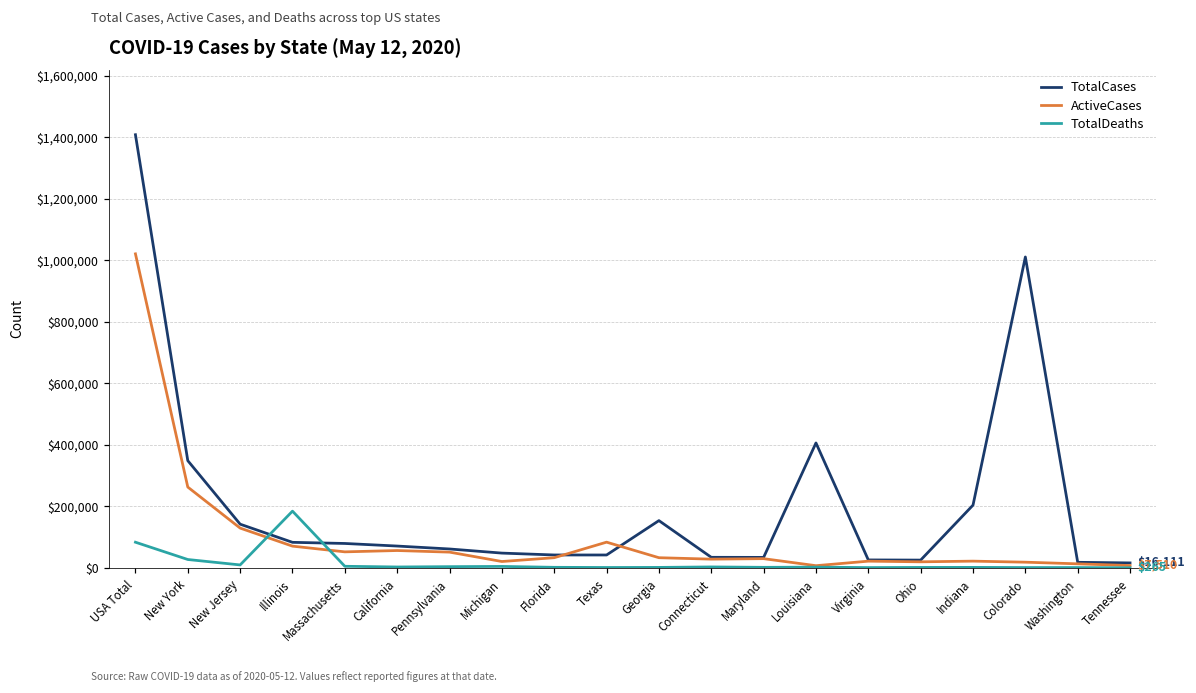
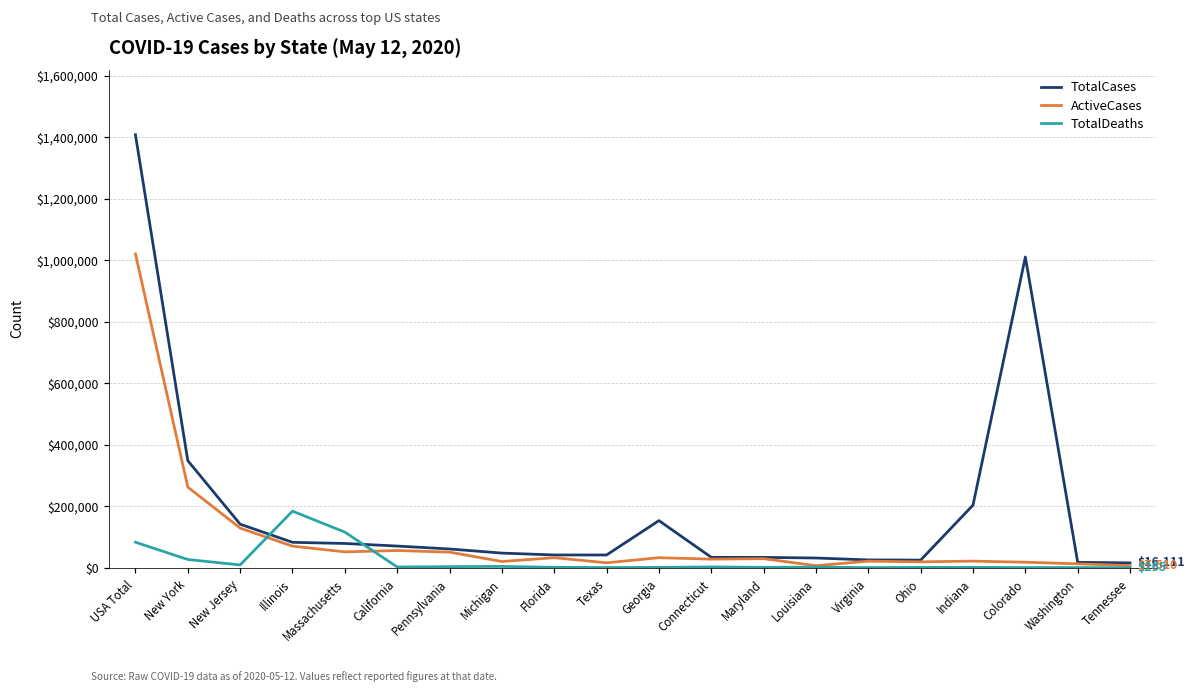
TotalDeaths, Massachusetts: $10,000 -> $120,000
ActiveCases, Texas: $80,000 -> $20,000
TotalCases, Louisiana: $410,000 -> $30,000
